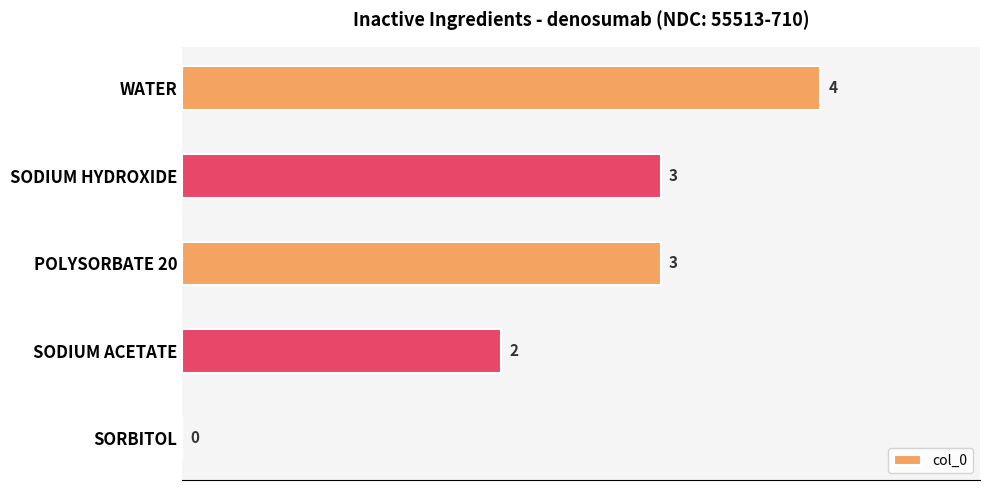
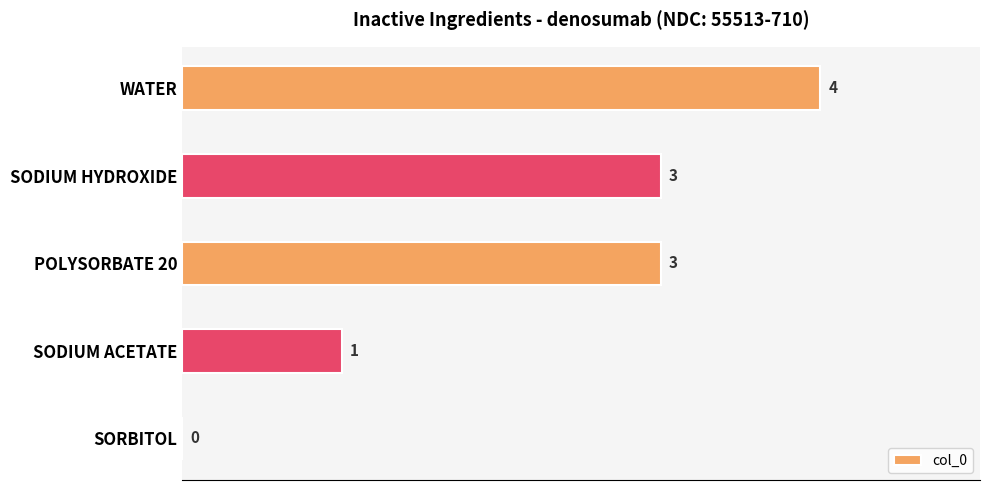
SODIUM ACETATE: 2 -> 1
